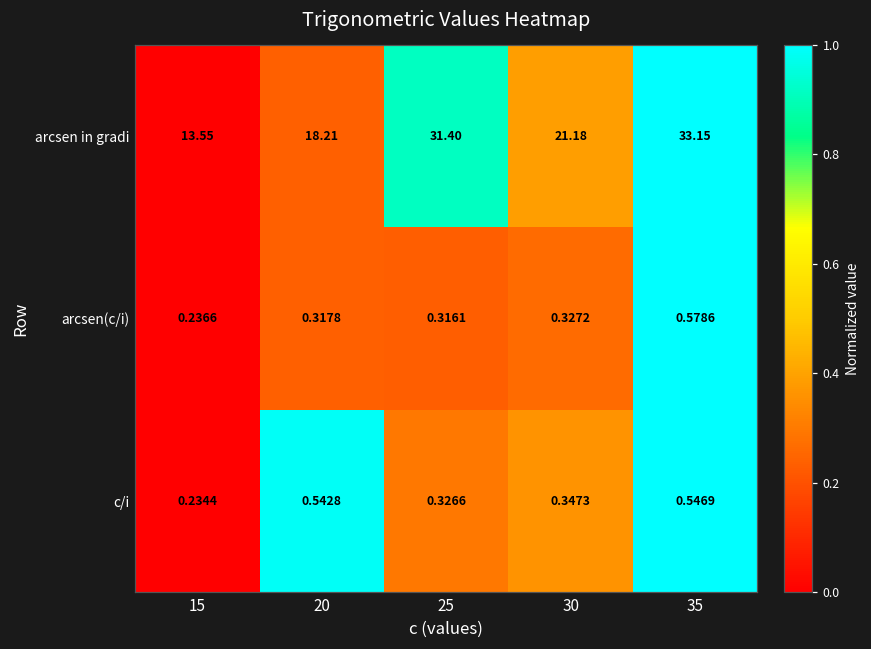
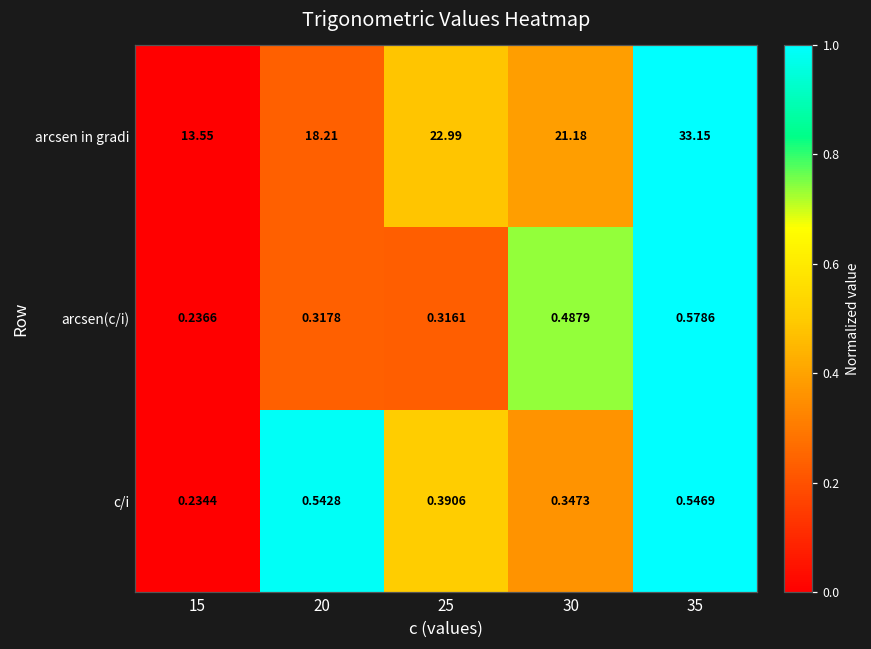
arcsen in gradi, 25: 31.40 -> 22.99
arcsen(c/i), 30: 0.3272 -> 0.4879
c/i, 25: 0.3266 -> 0.3906
